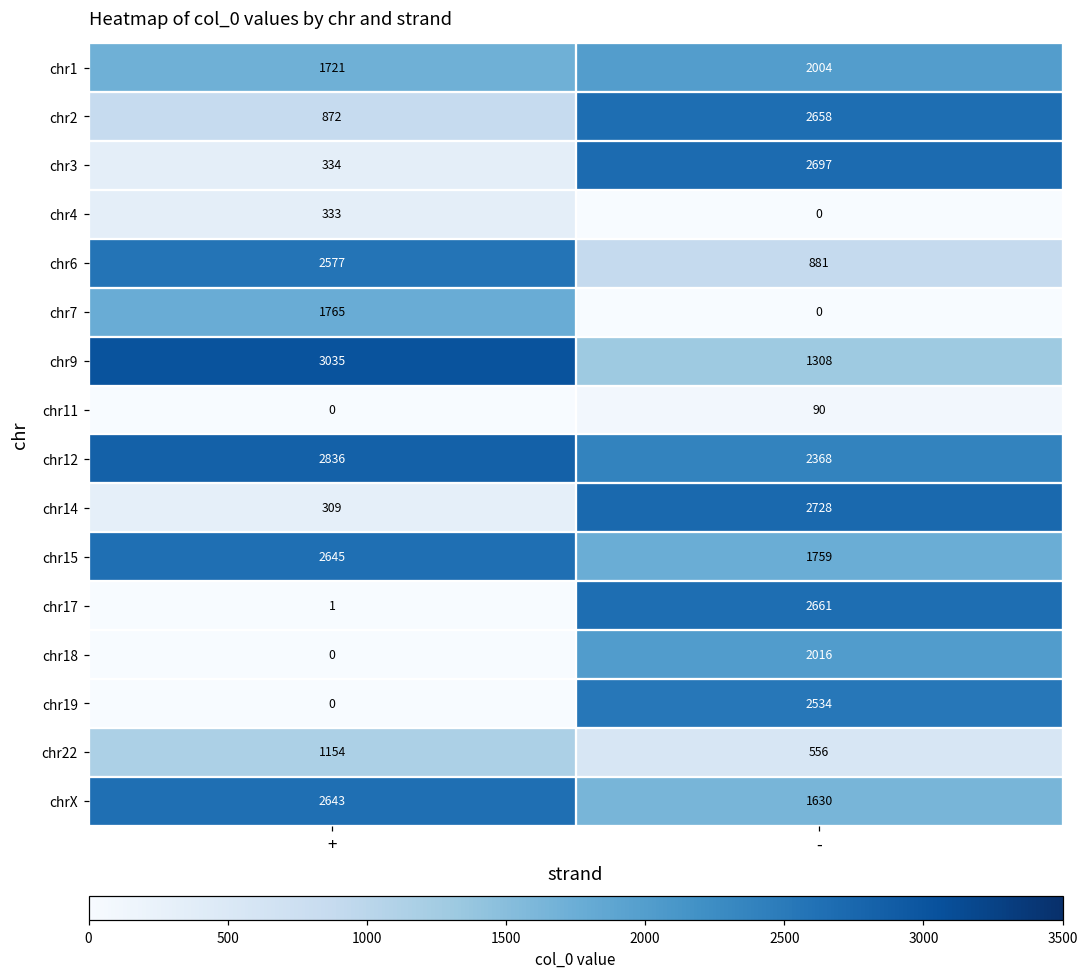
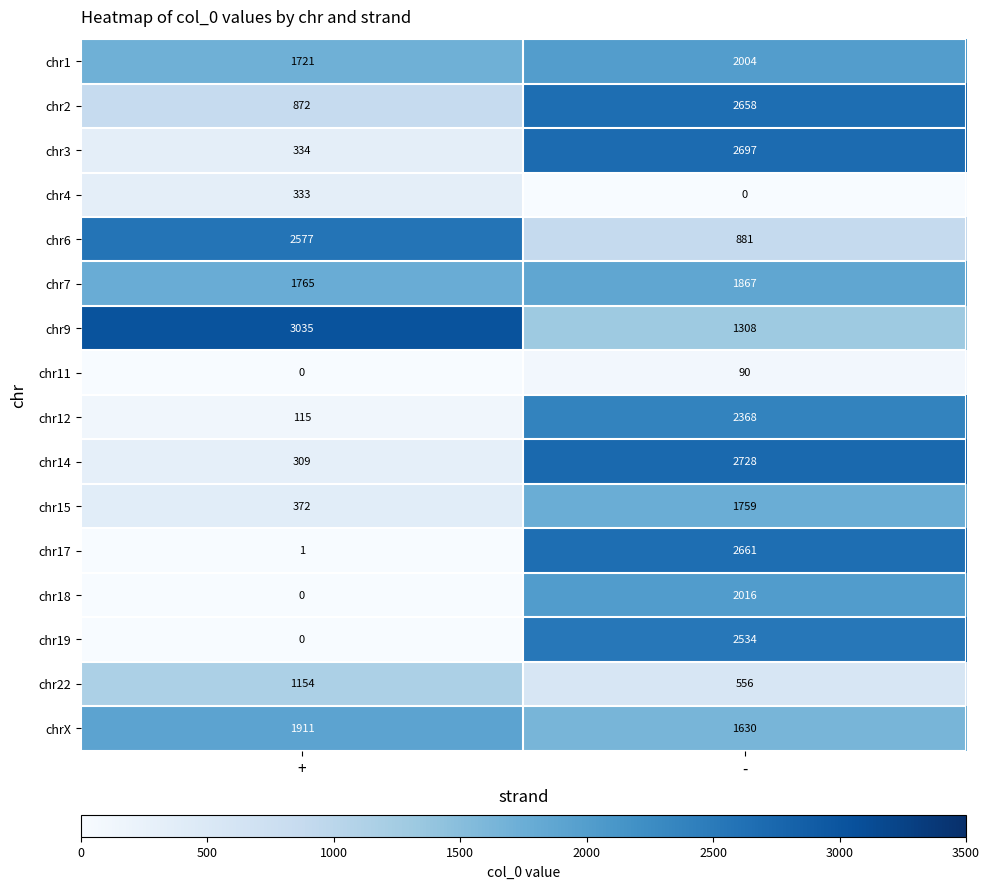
chr7, -: 0 -> 1867
chr12, +: 2836 -> 115
chr15, +: 2645 -> 372
chrX, +: 2643 -> 1911
